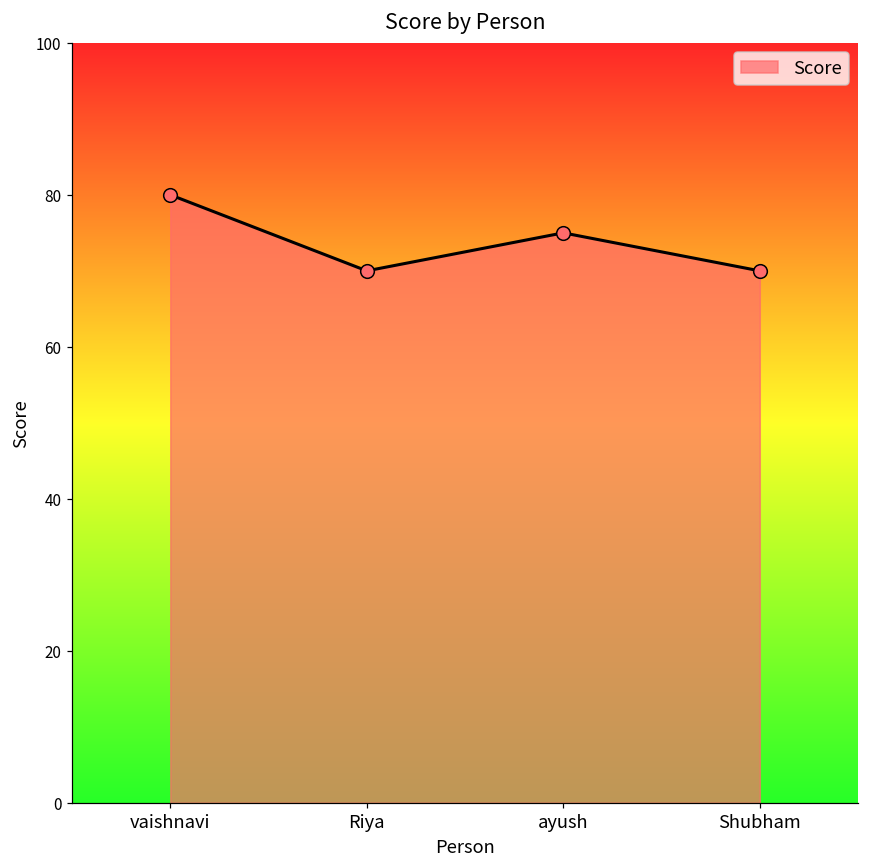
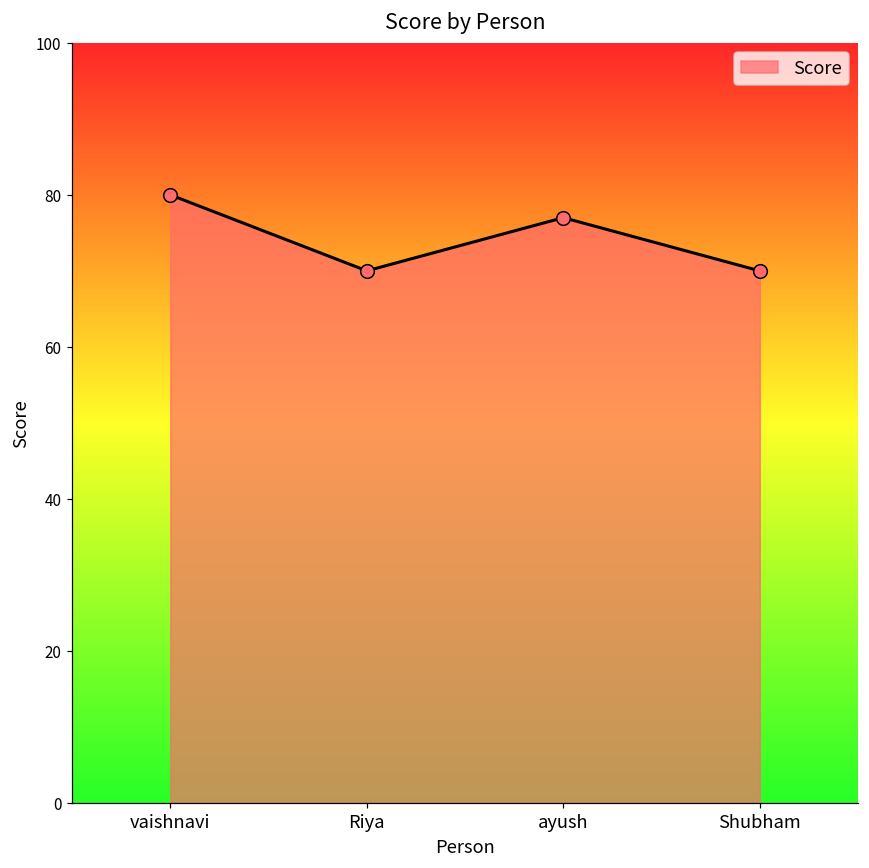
ayush: 75 -> 77
